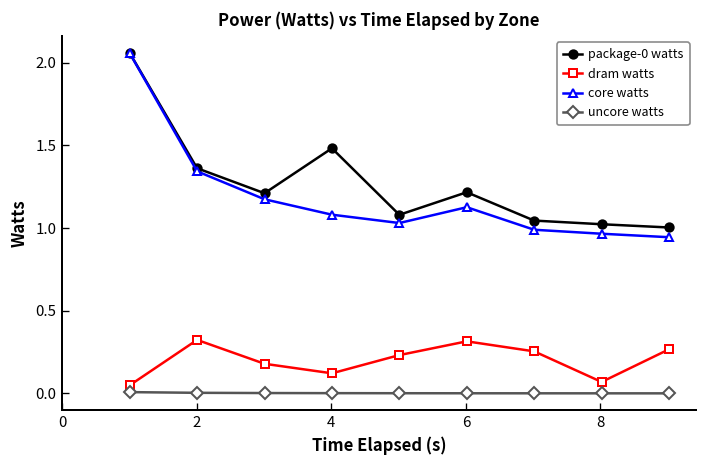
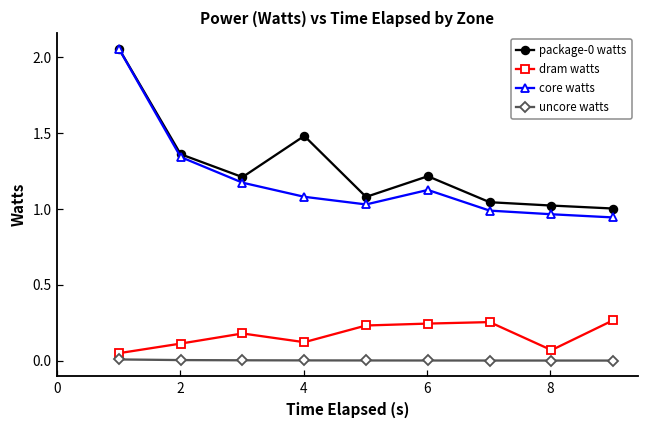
dram watts, 2: 0.32 -> 0.11
dram watts, 6: 0.32 -> 0.24
